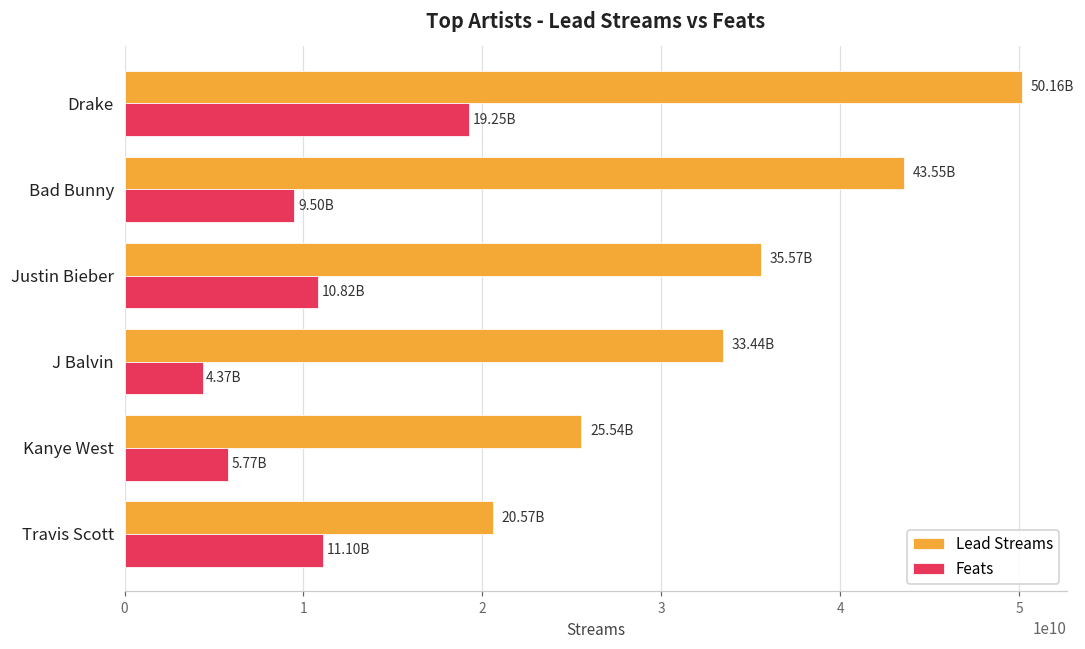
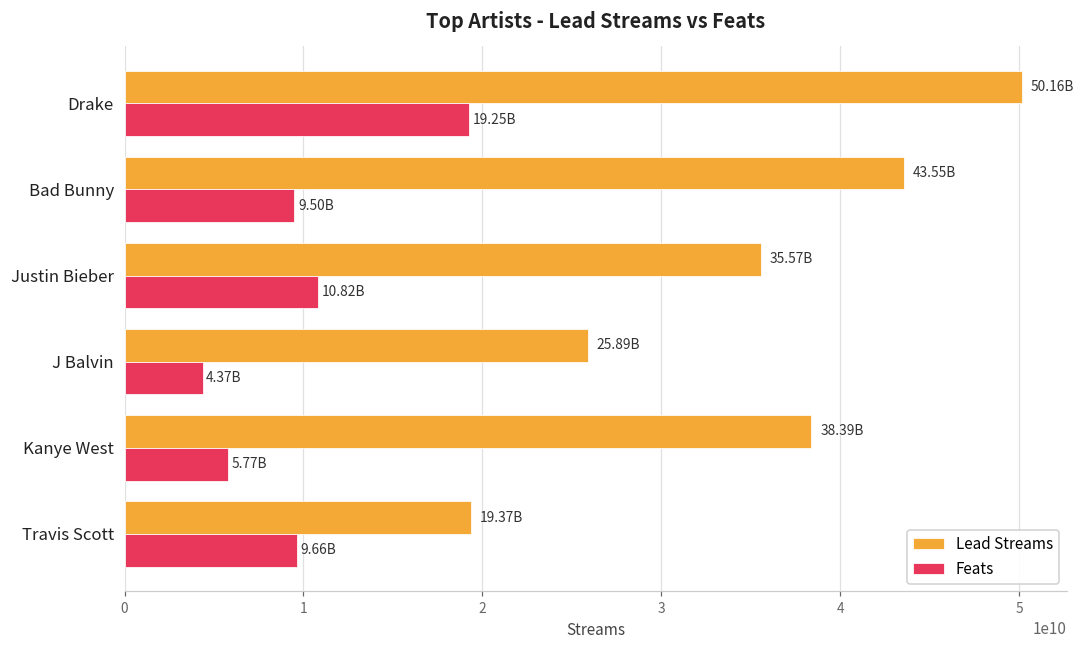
Lead Streams, J Balvin: 33.44B -> 25.89B
Lead Streams, Kanye West: 25.54B -> 38.39B
Lead Streams, Travis Scott: 20.57B -> 19.37B
Feats, Travis Scott: 11.10B -> 9.66B
